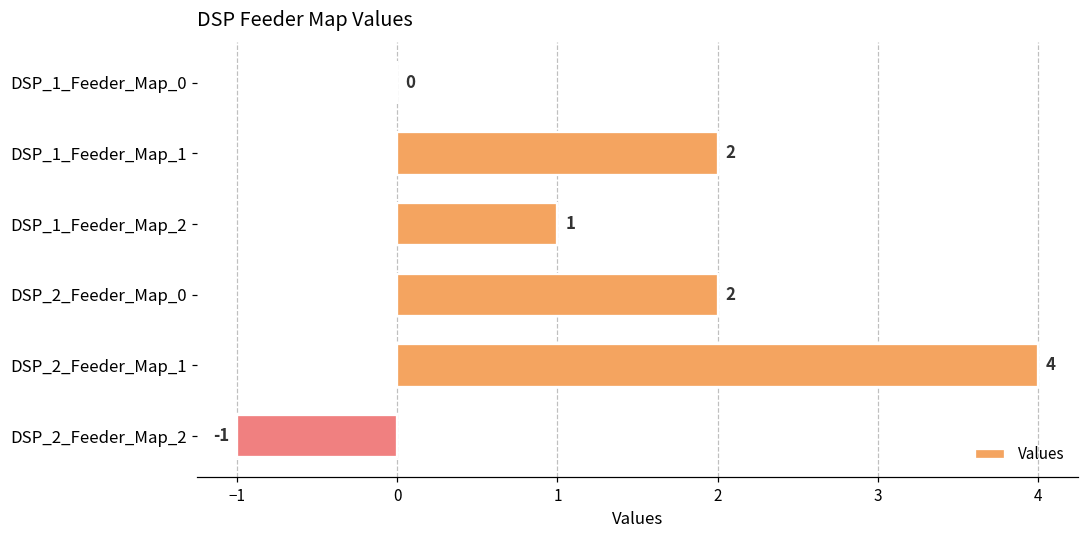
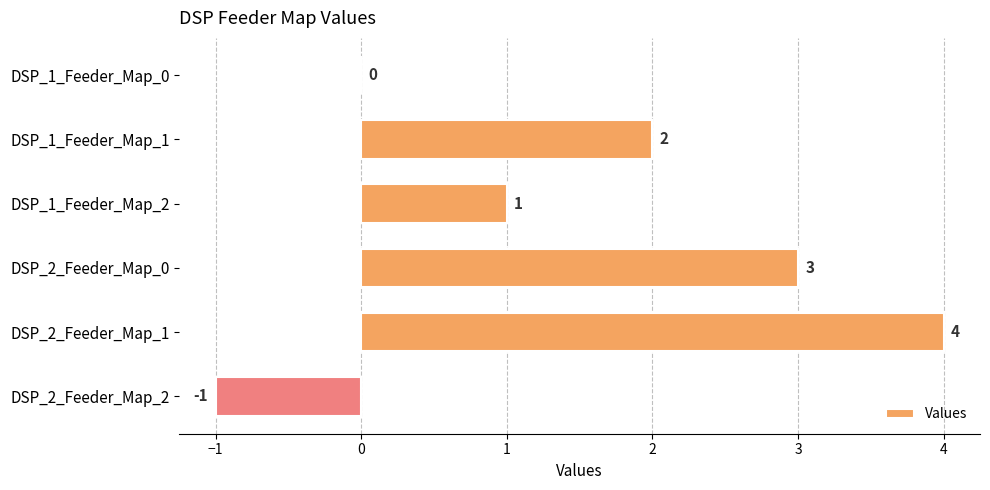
DSP_2_Feeder_Map_0: 2 -> 3
